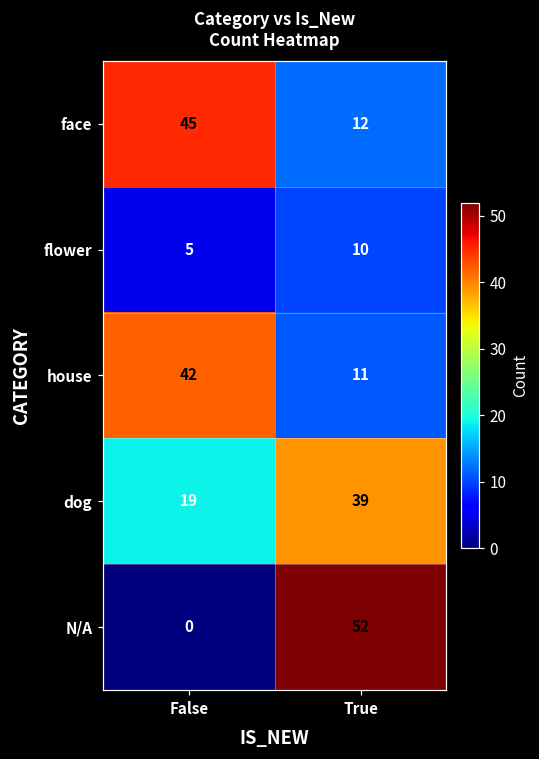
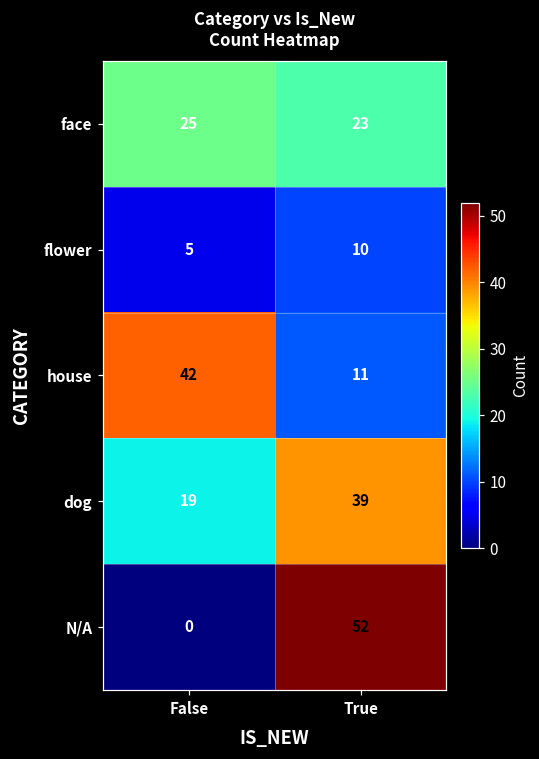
face, False: 45 -> 25
face, True: 12 -> 23
